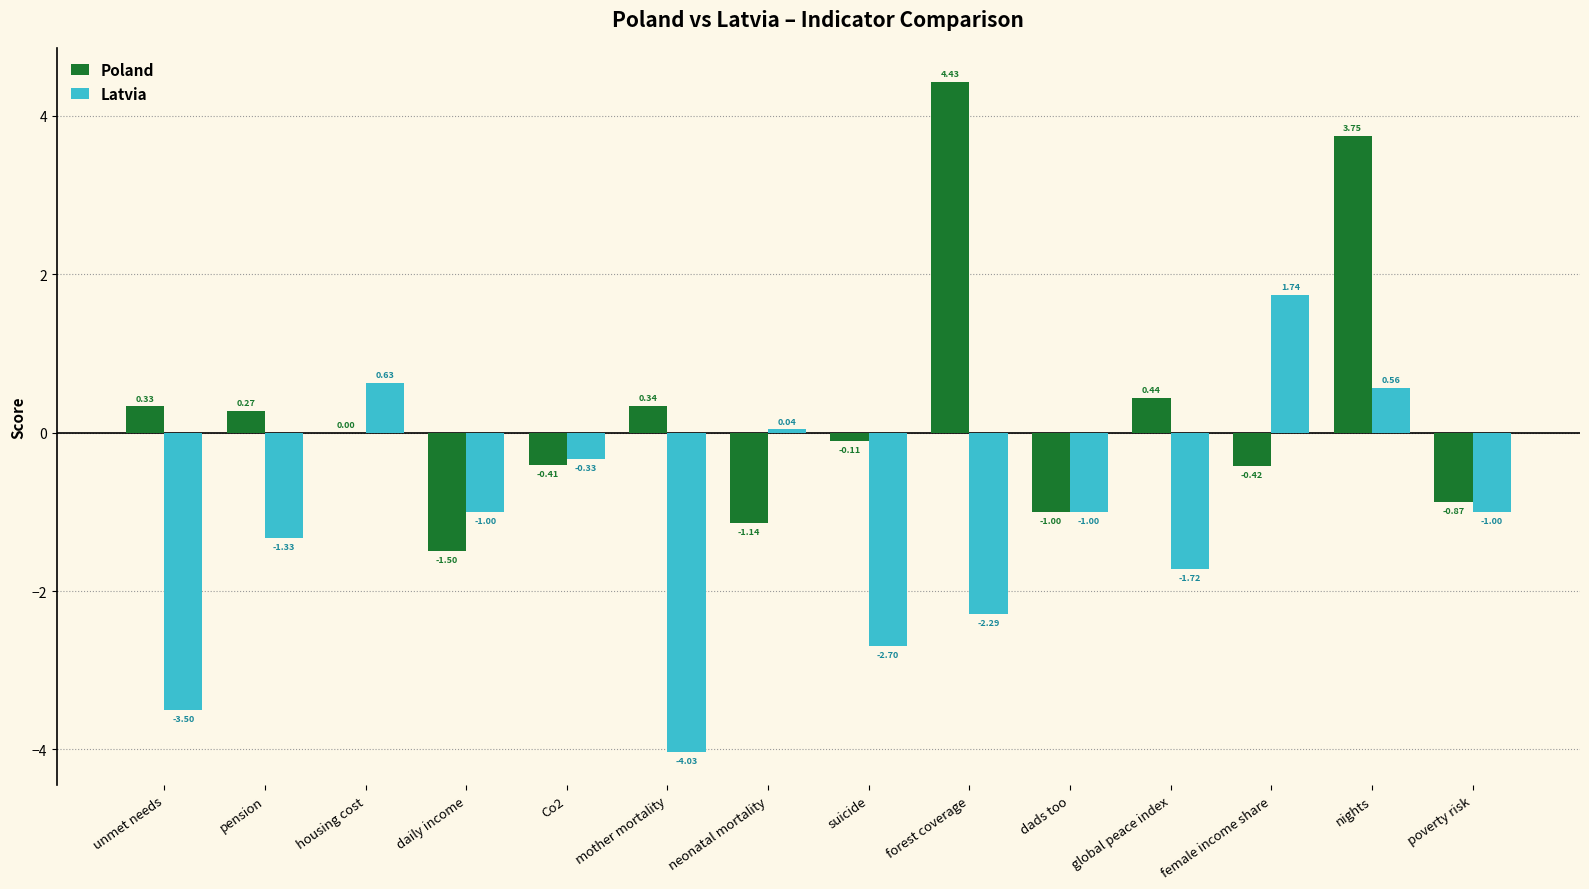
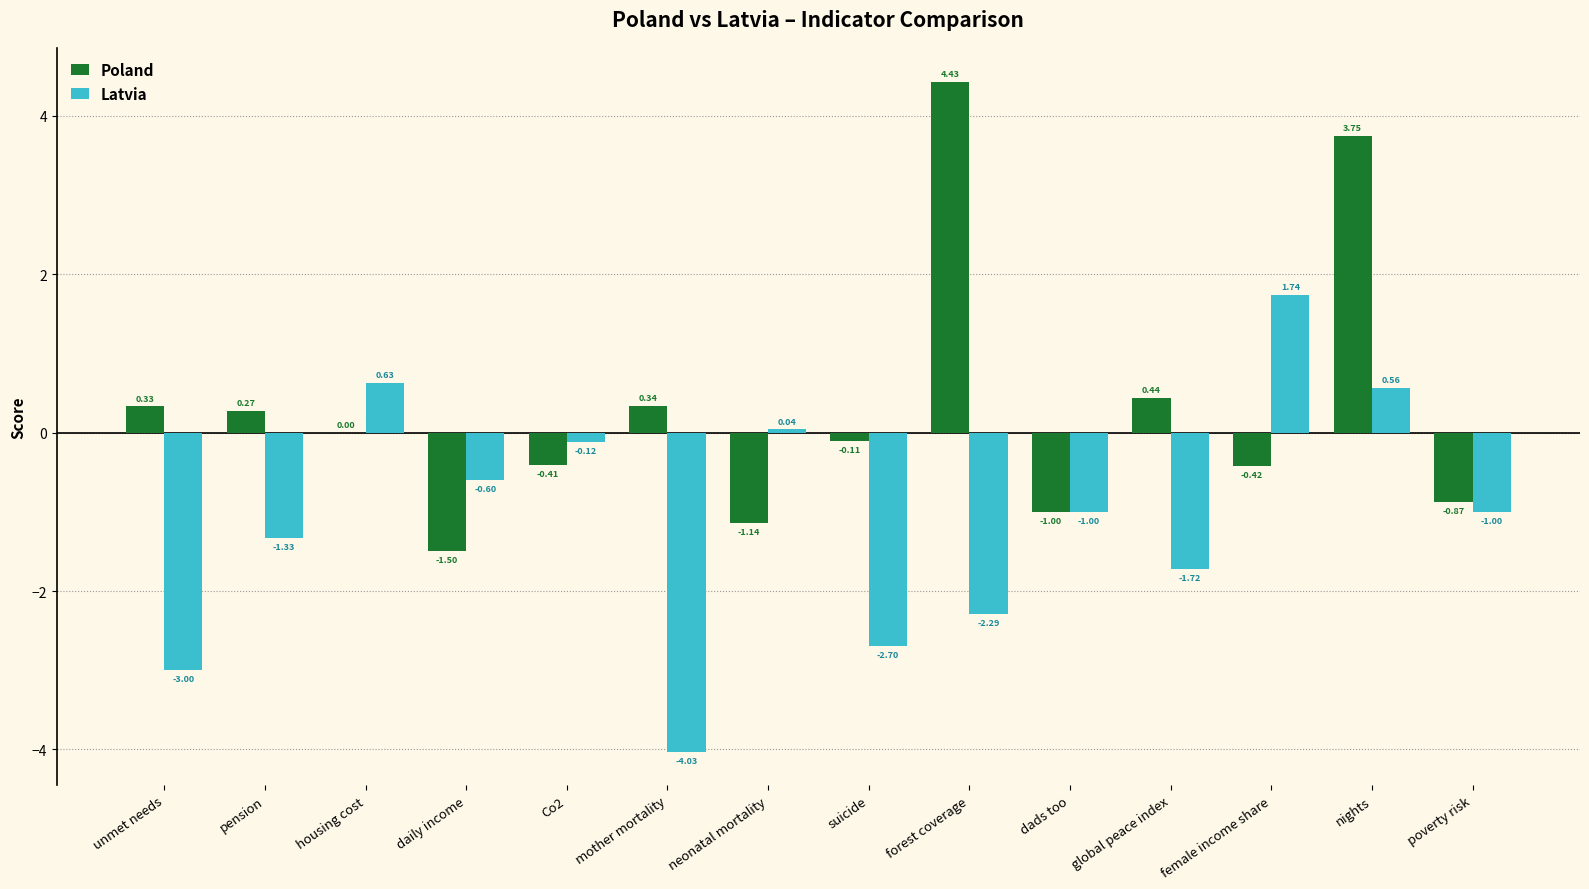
Latvia, unmet needs: -3.50 -> -3.00
Latvia, daily income: -1.00 -> -0.60
Latvia, Co2: -0.33 -> -0.12
